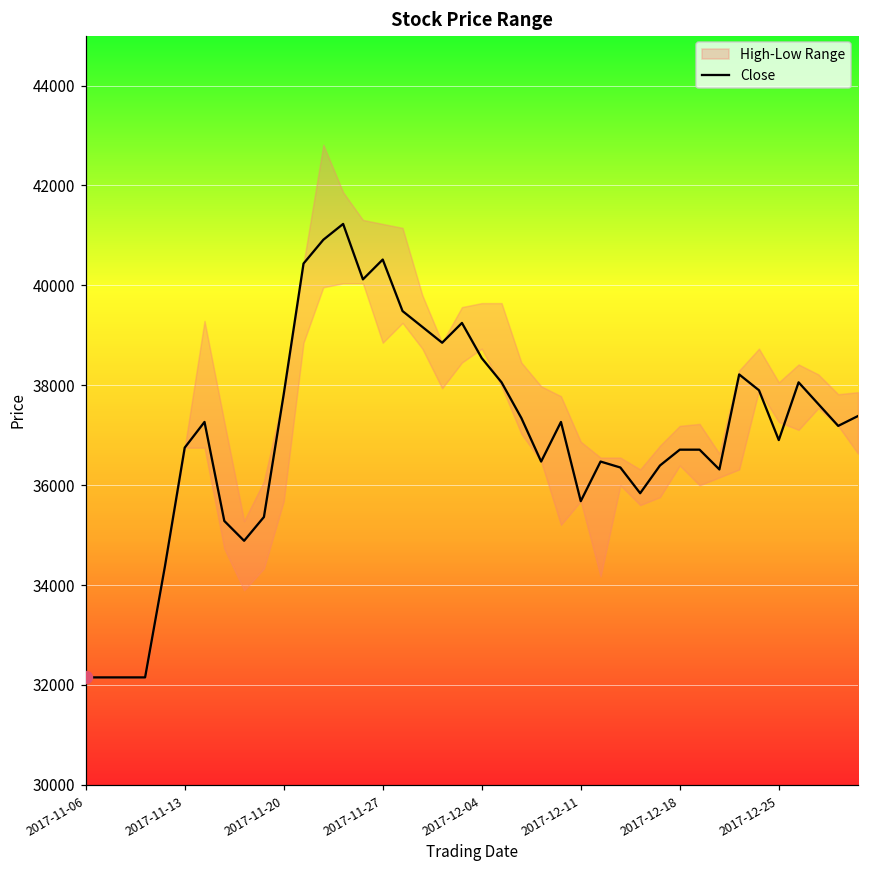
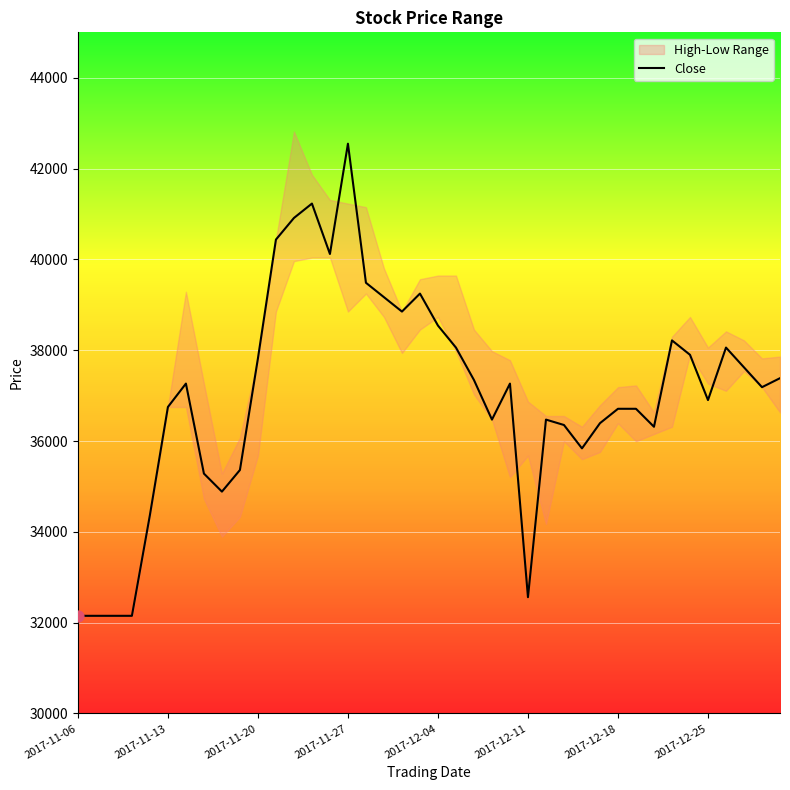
Close, 2017-11-27: 40500 -> 42500
Close, 2017-12-11: 35700 -> 32600
